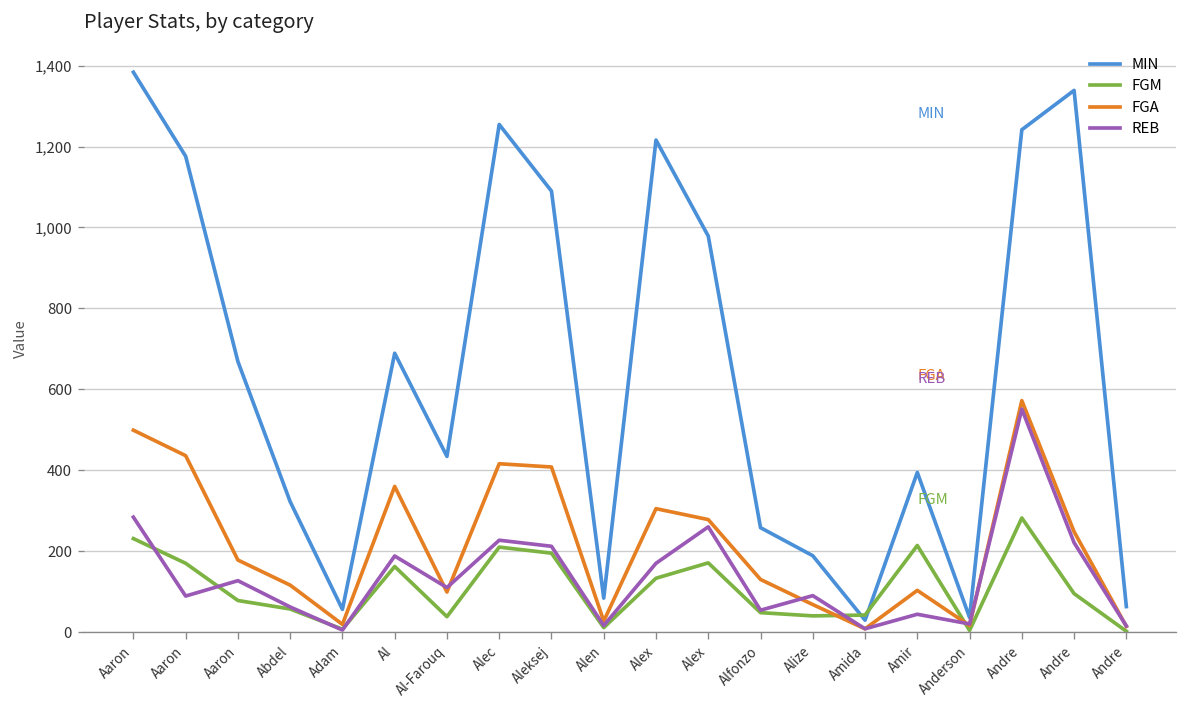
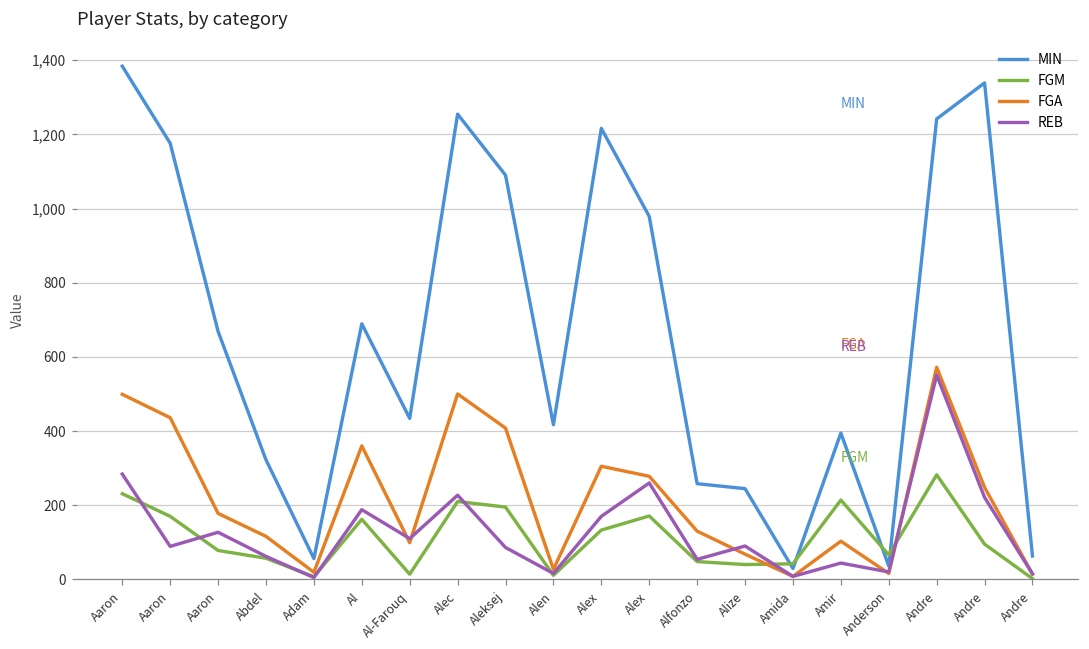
FGM, Al-Farouq: 40 -> 10
FGA, Alec: 420 -> 500
REB, Aleksej: 210 -> 90
MIN, Alen: 80 -> 420
MIN, Alize: 190 -> 240
FGM, Anderson: 0 -> 70
